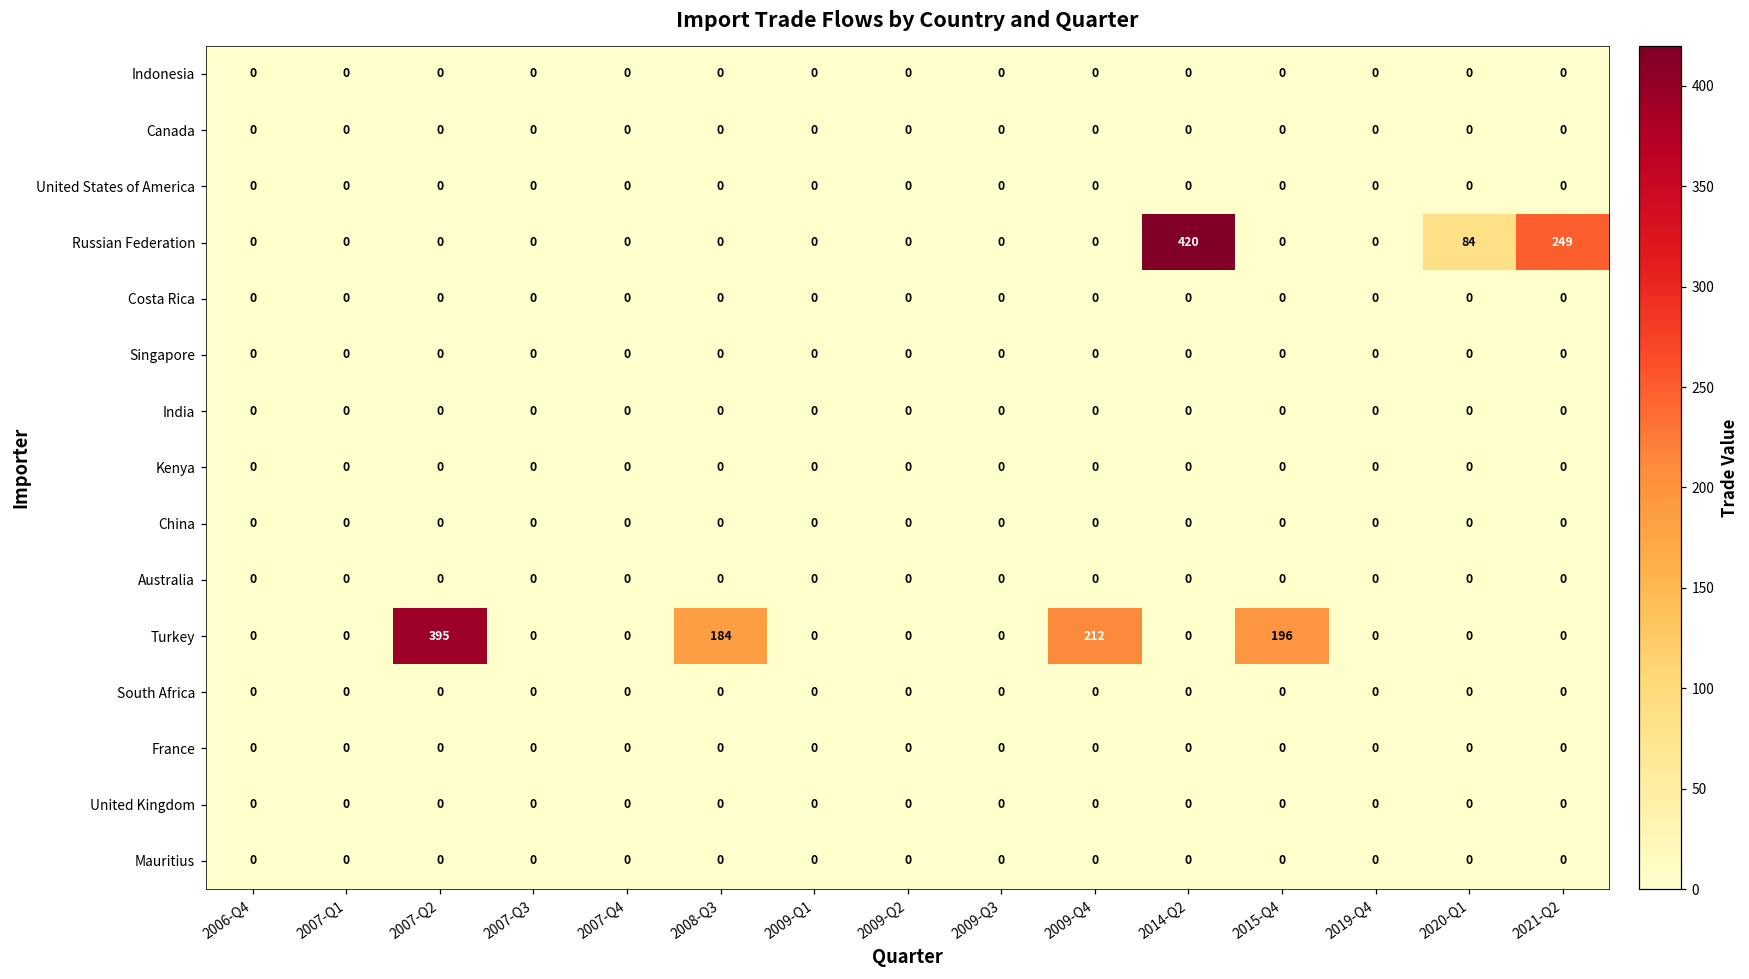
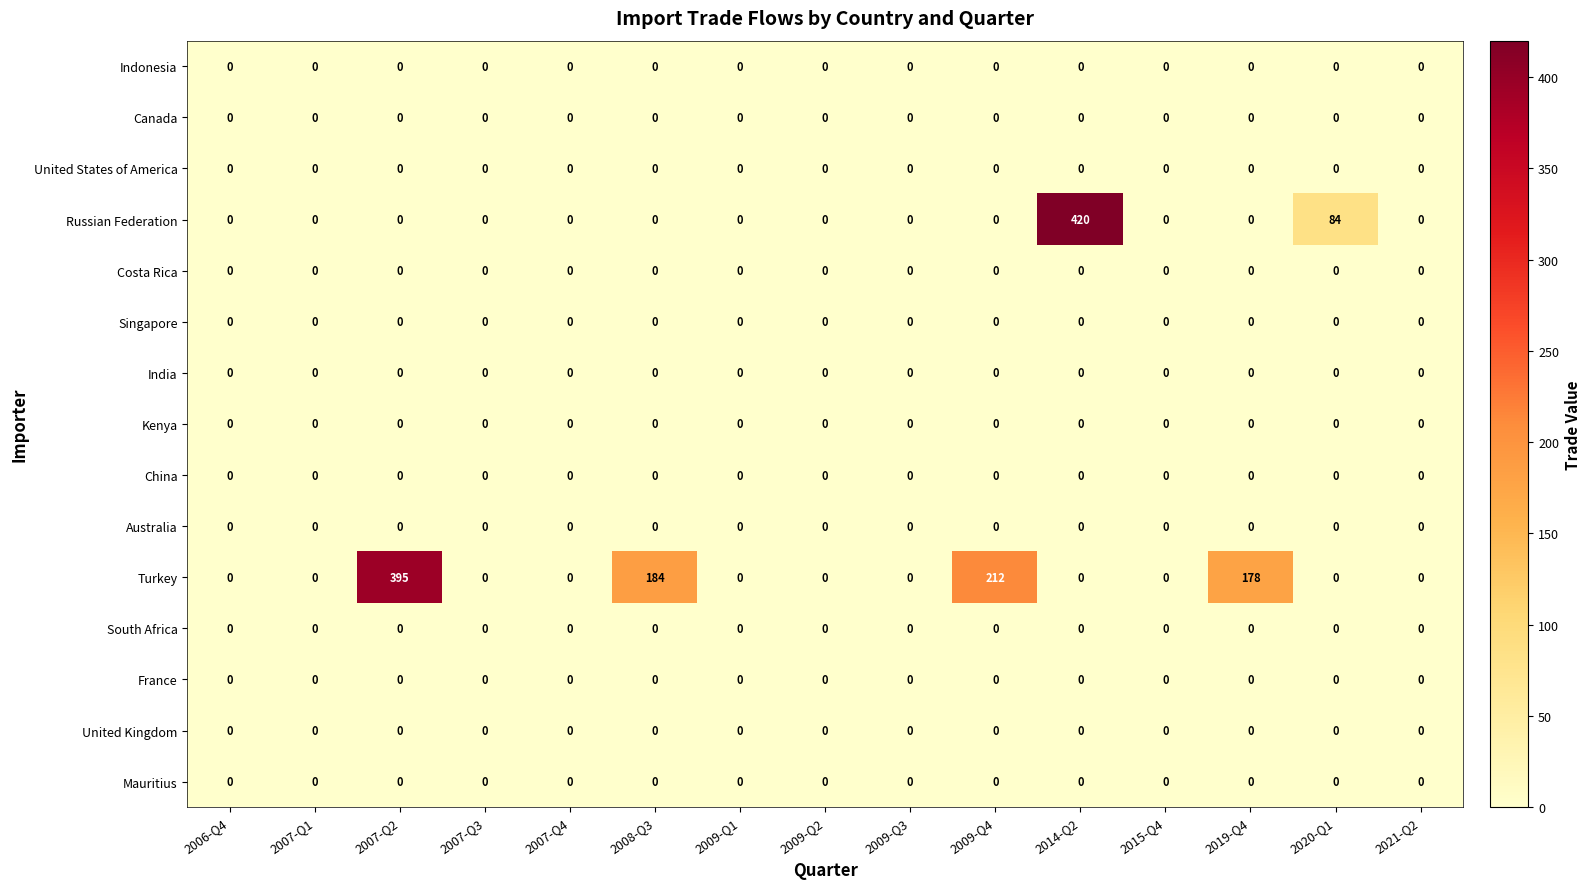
Russian Federation, 2021-Q2: 249 -> 0
Turkey, 2015-Q4: 196 -> 0
Turkey, 2019-Q4: 0 -> 178
